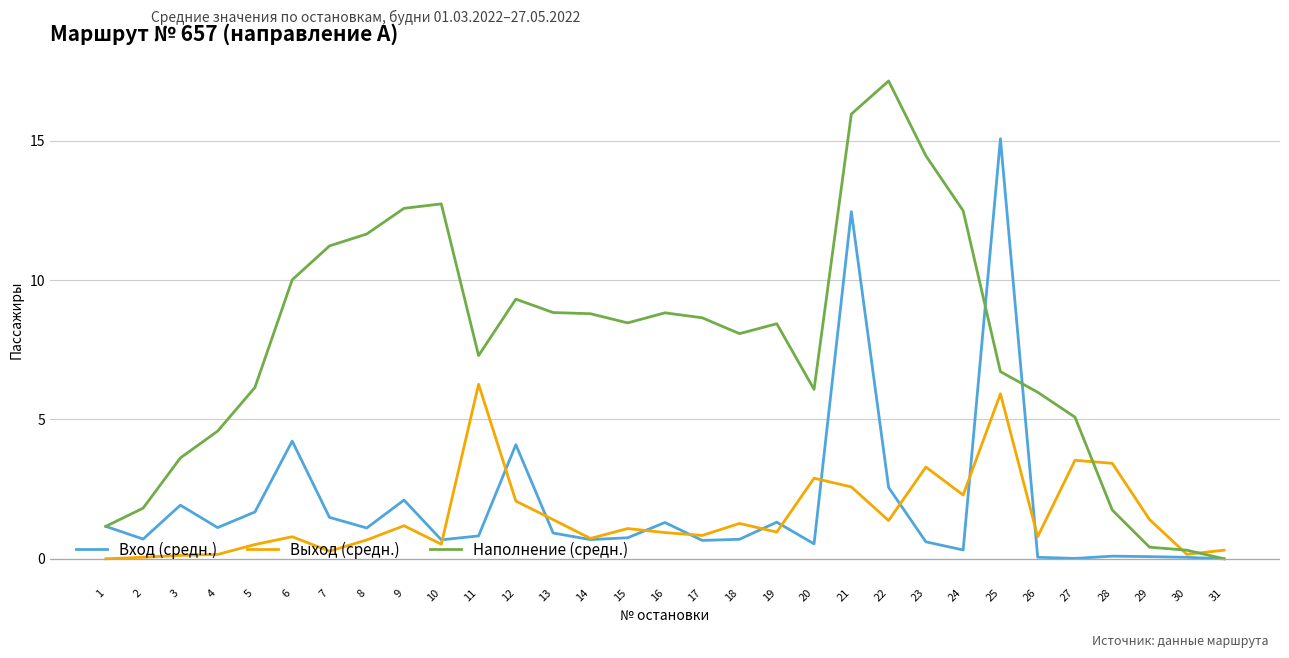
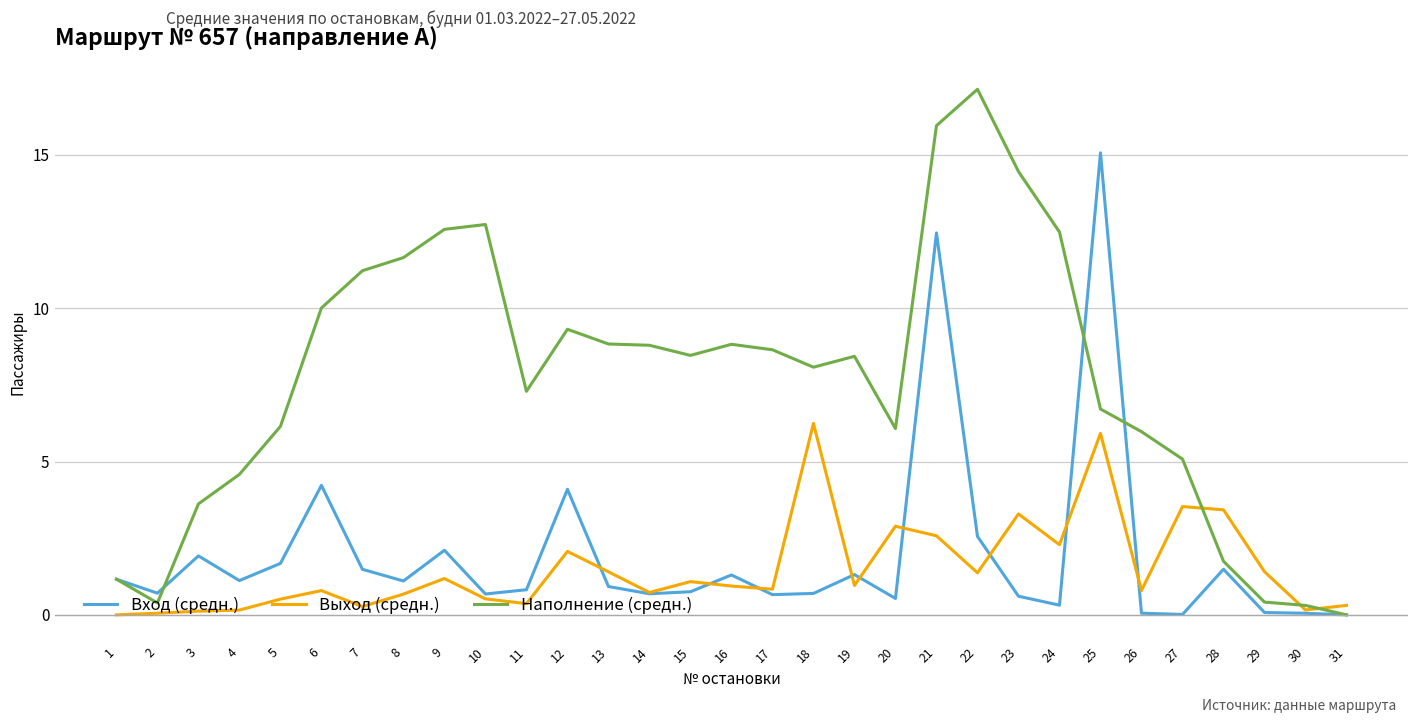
Наполнение (средн.), 2: 1.8 -> 0.4
Выход (средн.), 11: 6.3 -> 0.4
Выход (средн.), 18: 1.3 -> 6.2
Вход (средн.), 28: 0.1 -> 1.5
